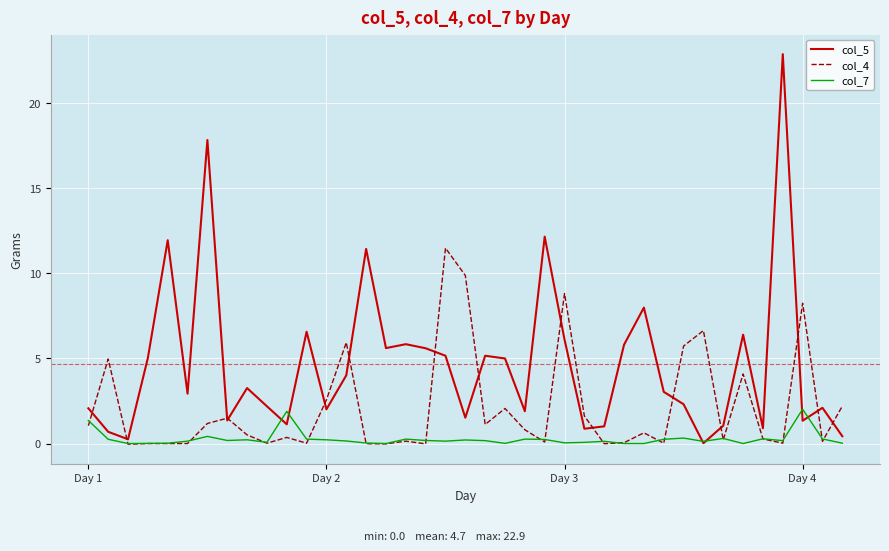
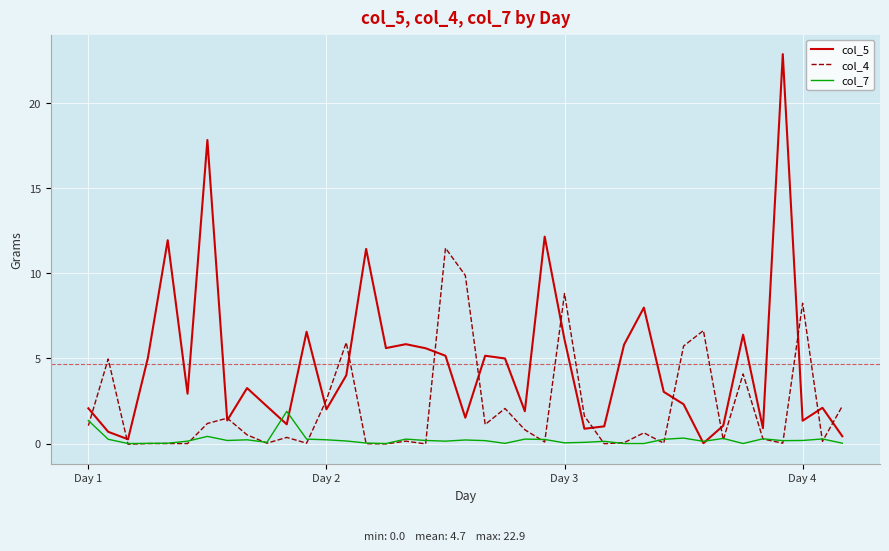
col_7, Day 4: 2.0 -> 0.2
